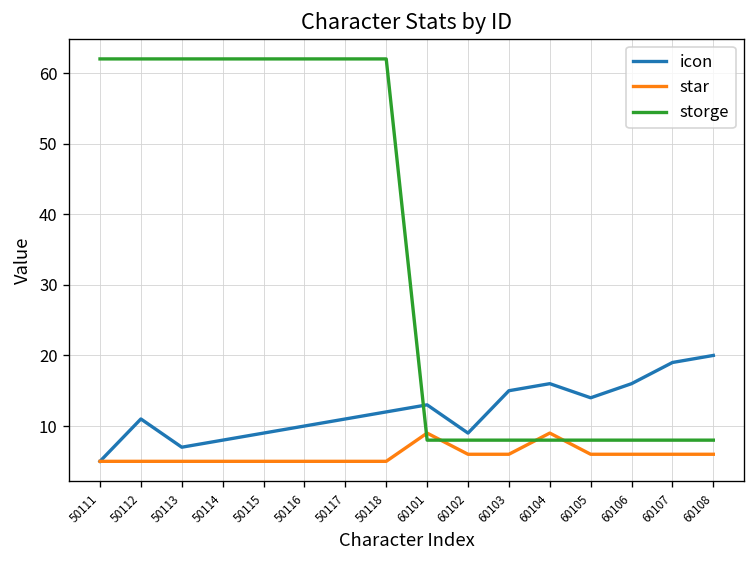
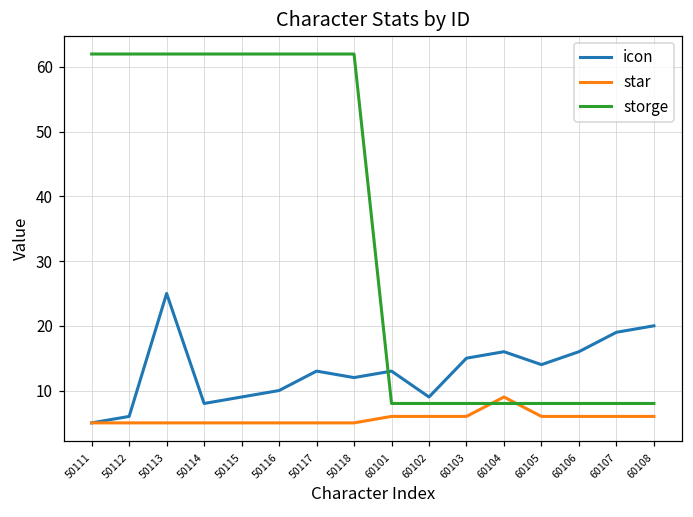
icon, 50112: 11 -> 6
icon, 50113: 7 -> 25
icon, 50117: 11 -> 13
star, 60101: 9 -> 6
